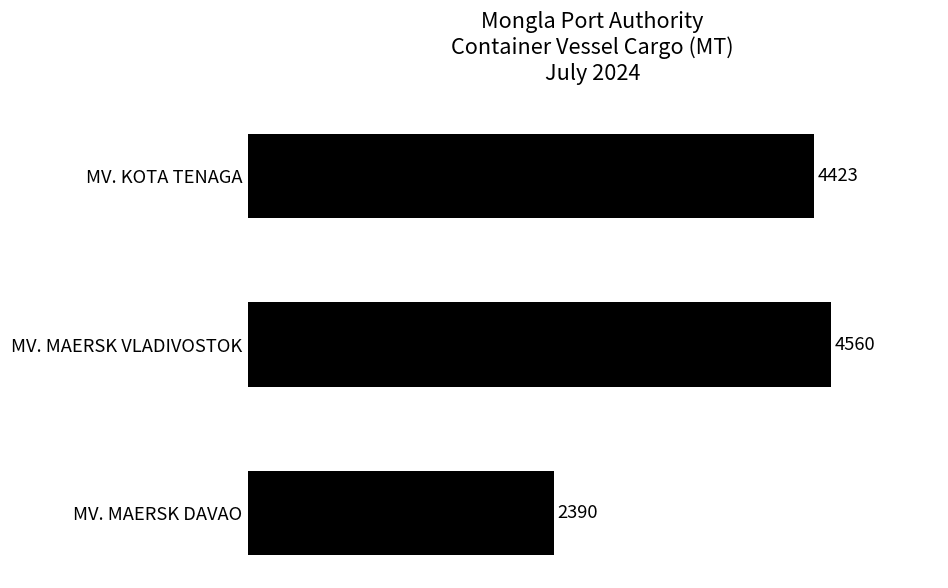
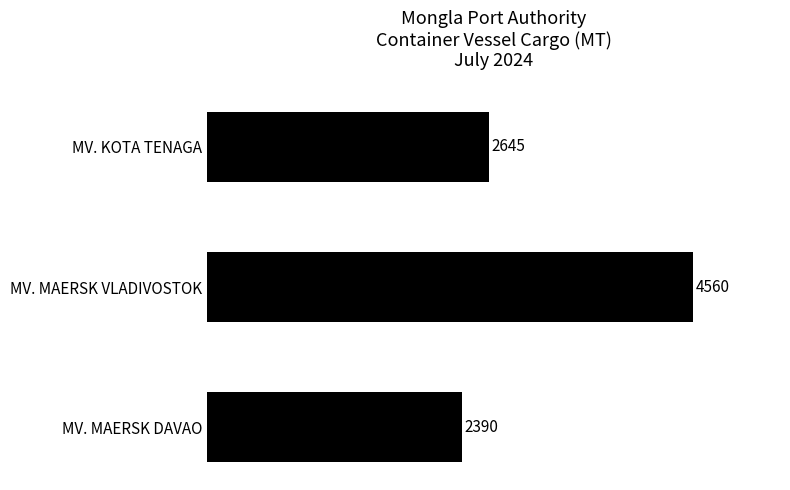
MV. KOTA TENAGA: 4423 -> 2645
